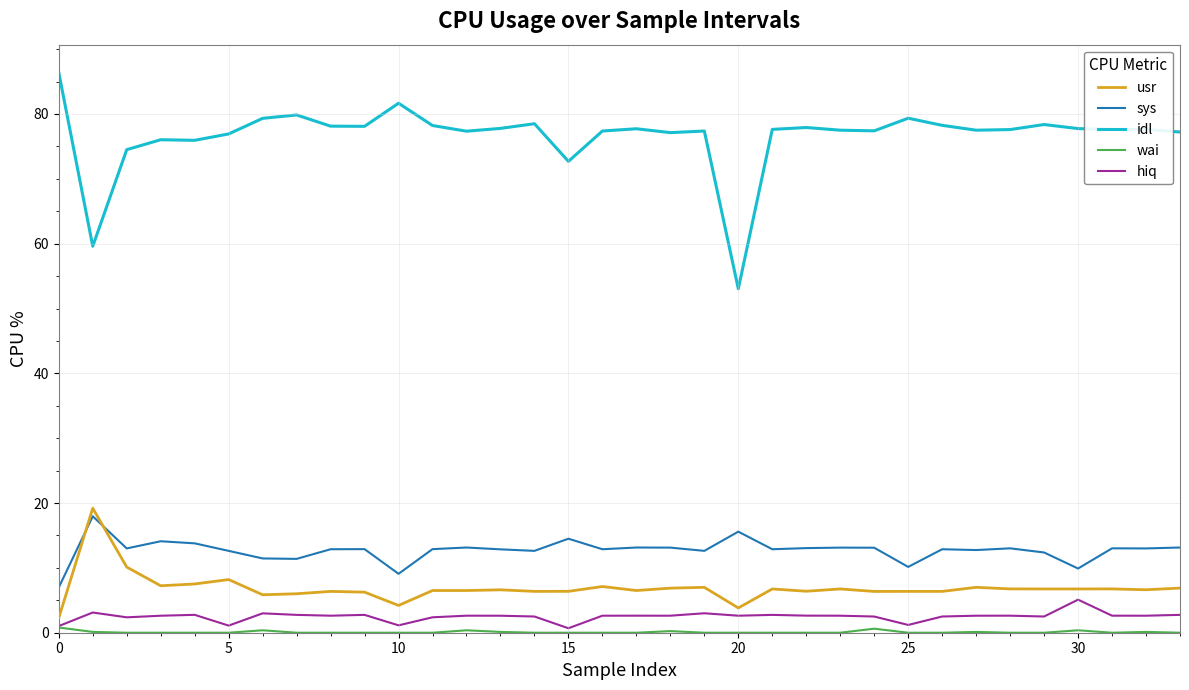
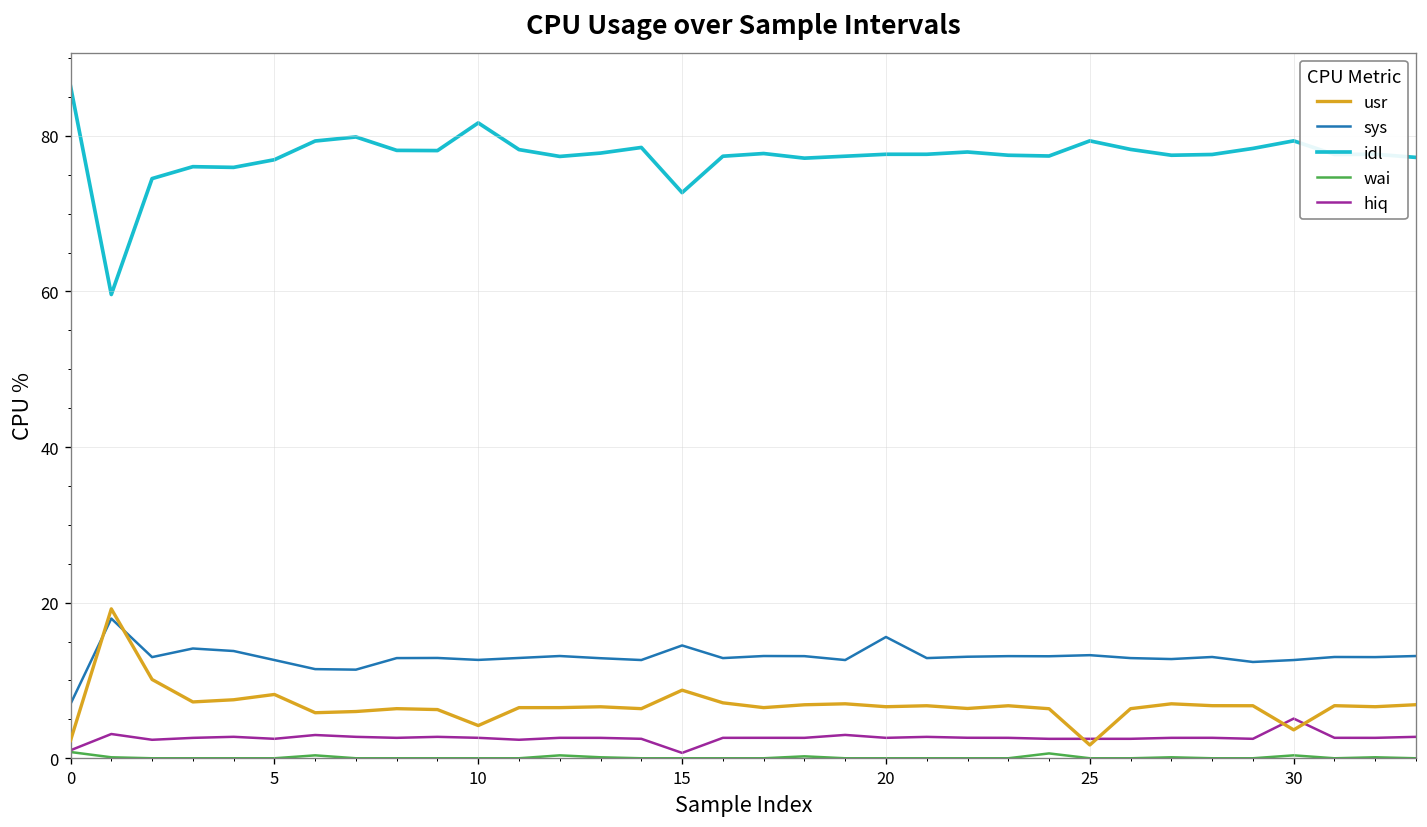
hiq, 5: 1 -> 3
sys, 10: 9 -> 13
hiq, 10: 1 -> 3
usr, 15: 6 -> 9
usr, 20: 4 -> 7
idl, 20: 53 -> 78
usr, 25: 6 -> 2
sys, 25: 10 -> 13
hiq, 25: 1 -> 3
usr, 30: 7 -> 4
sys, 30: 10 -> 13
idl, 30: 78 -> 79
